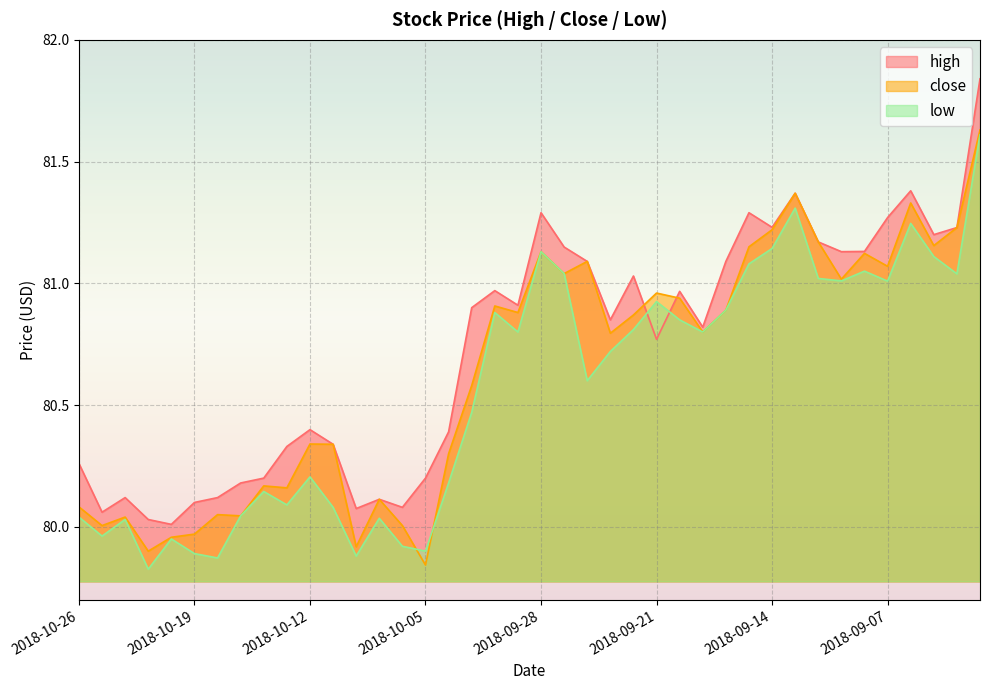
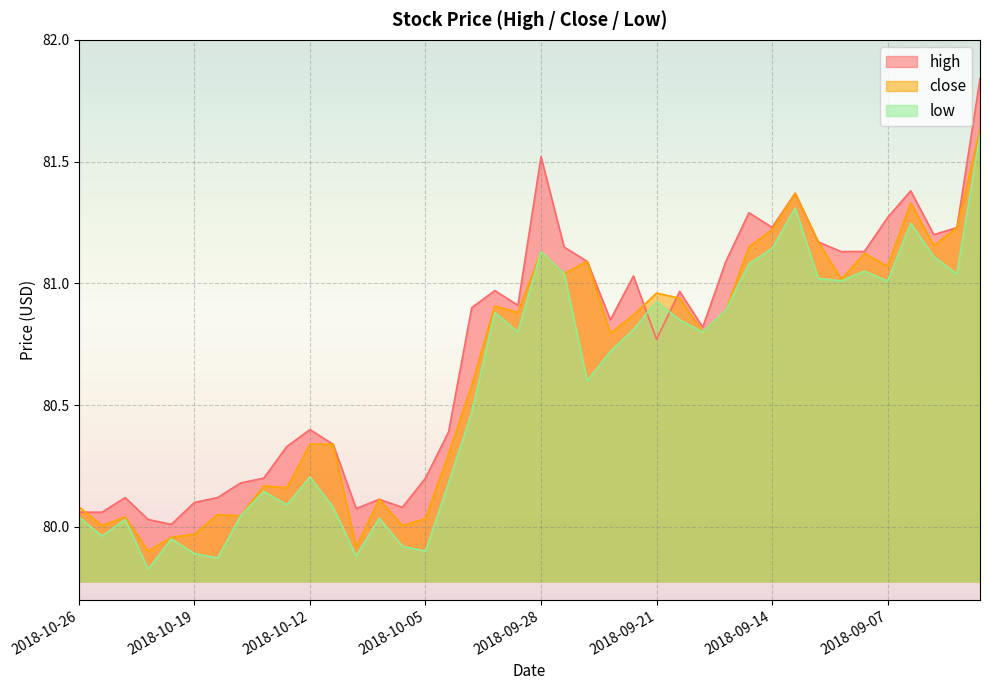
high, 2018-10-26: 80.26 -> 80.06
close, 2018-10-05: 79.84 -> 80.03
high, 2018-09-28: 81.29 -> 81.52
